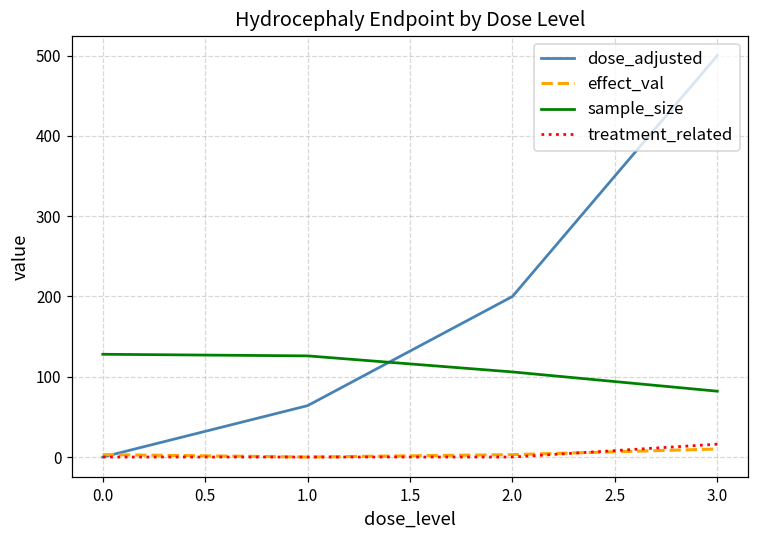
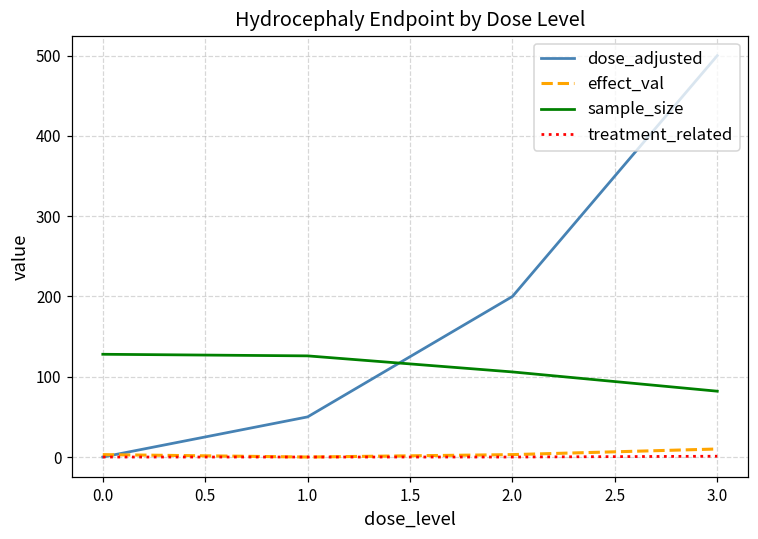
dose_adjusted, 1.0: 60 -> 50
treatment_related, 3.0: 20 -> 0
